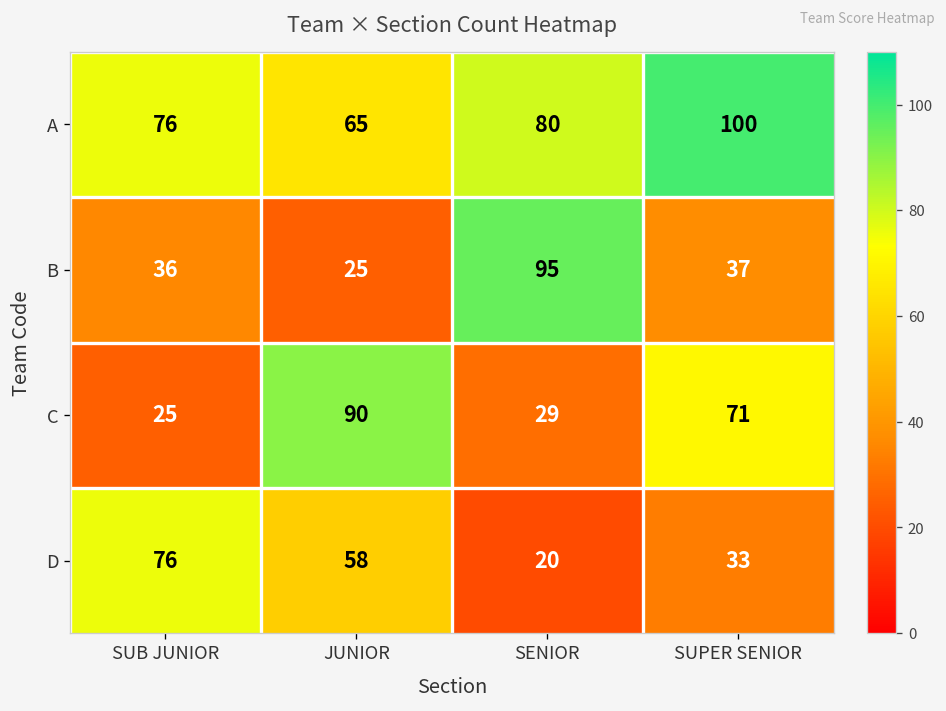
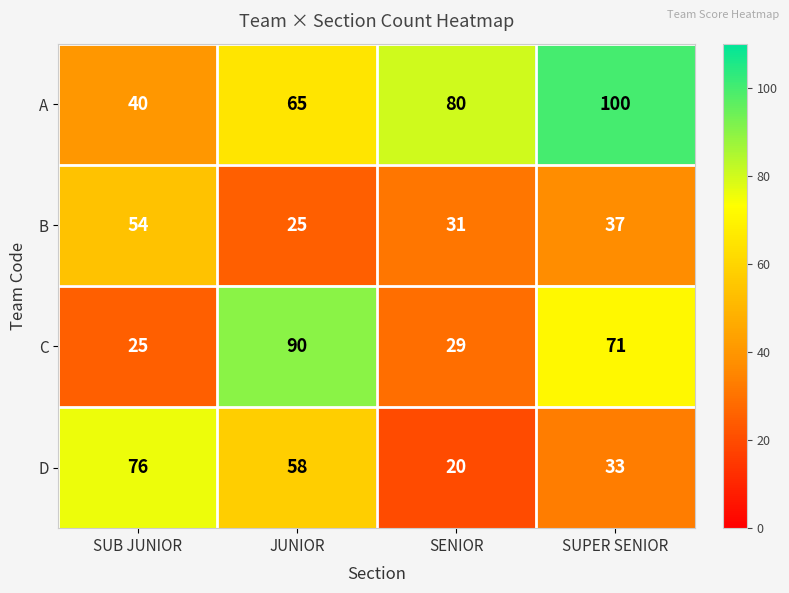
A, SUB JUNIOR: 76 -> 40
B, SUB JUNIOR: 36 -> 54
B, SENIOR: 95 -> 31
